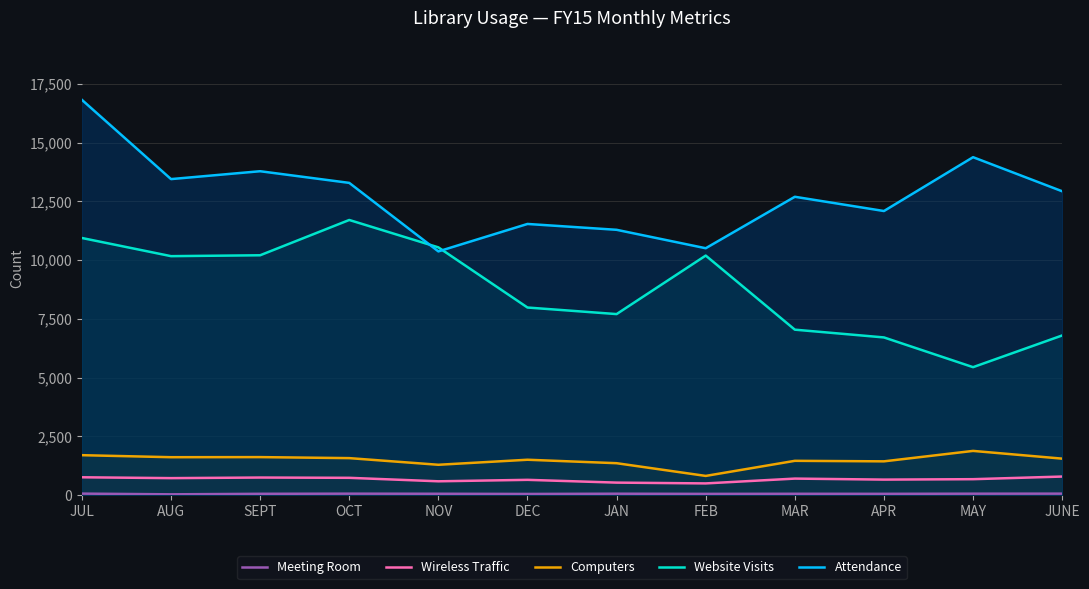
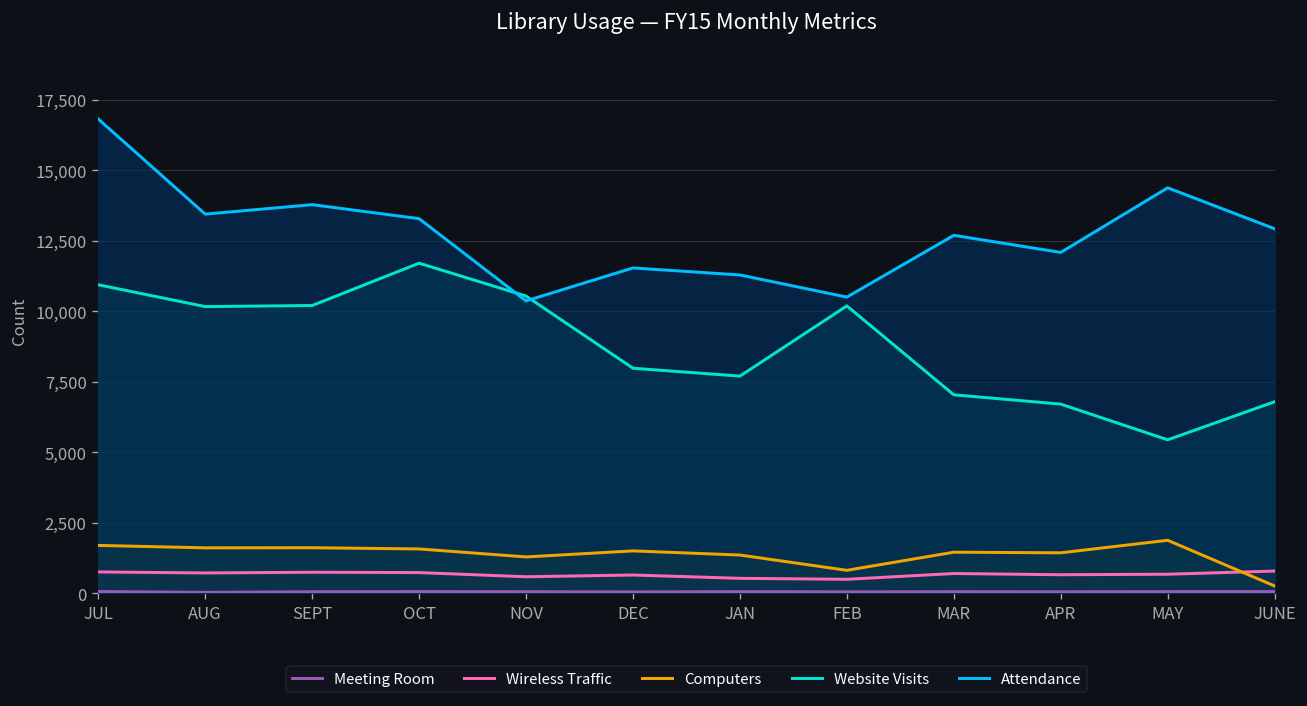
Computers, JUNE: 1,600 -> 300
